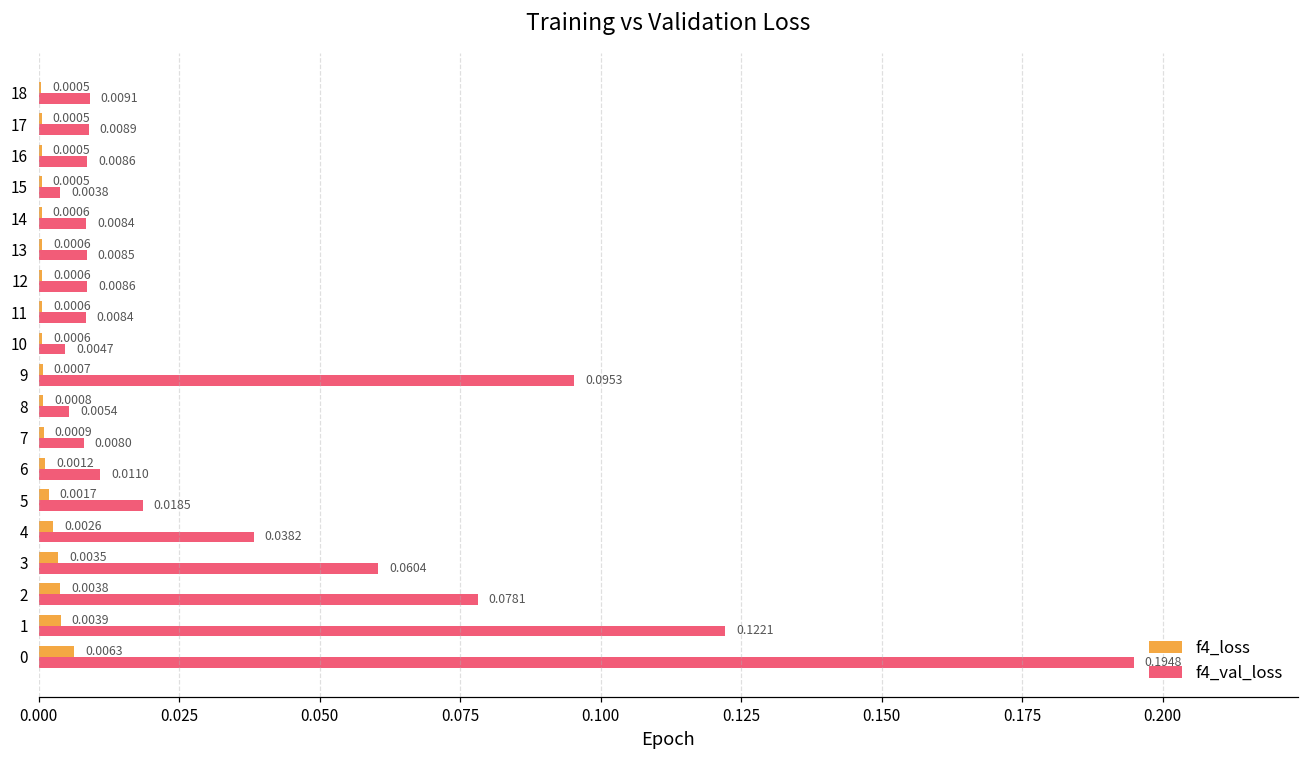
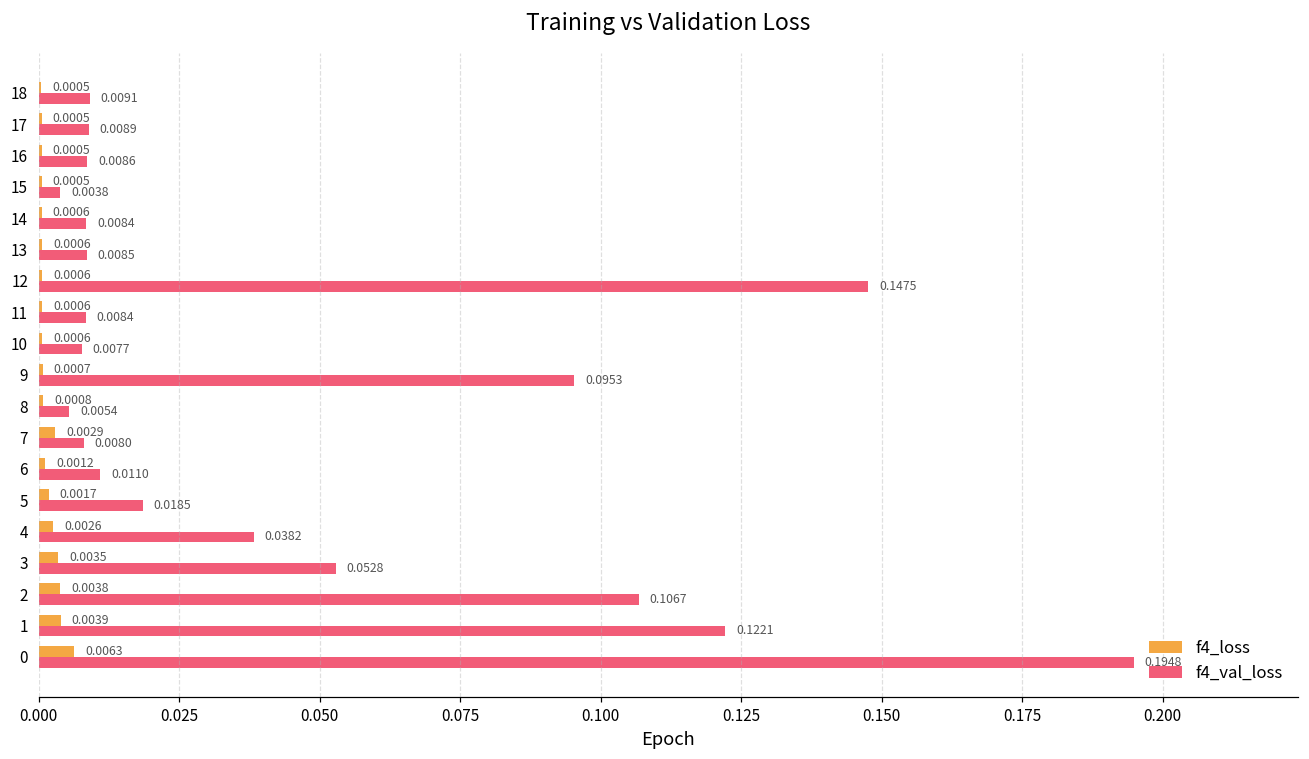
f4_val_loss, 12: 0.0086 -> 0.1475
f4_val_loss, 10: 0.0047 -> 0.0077
f4_loss, 7: 0.0009 -> 0.0029
f4_val_loss, 3: 0.0604 -> 0.0528
f4_val_loss, 2: 0.0781 -> 0.1067
